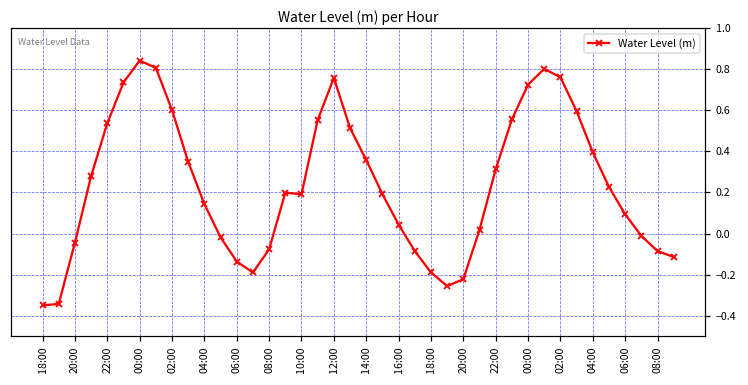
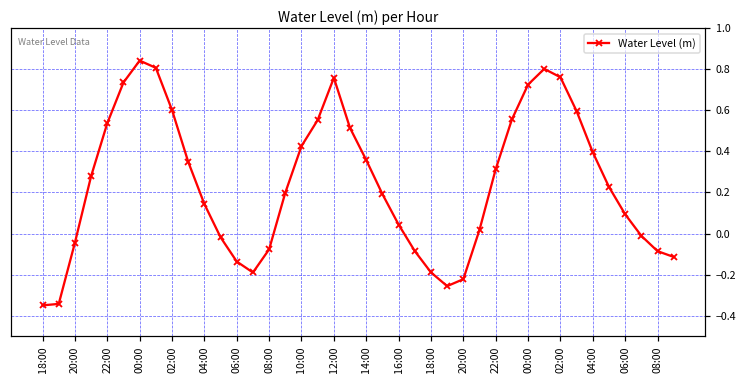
10:00: 0.19 -> 0.43
